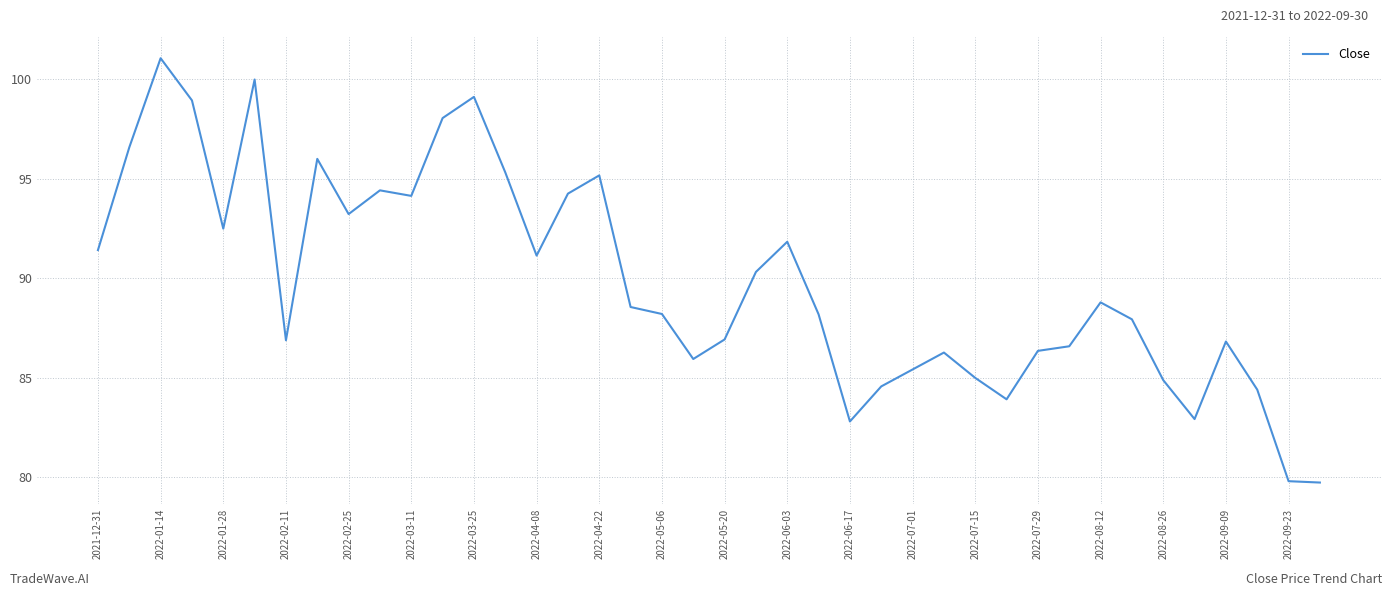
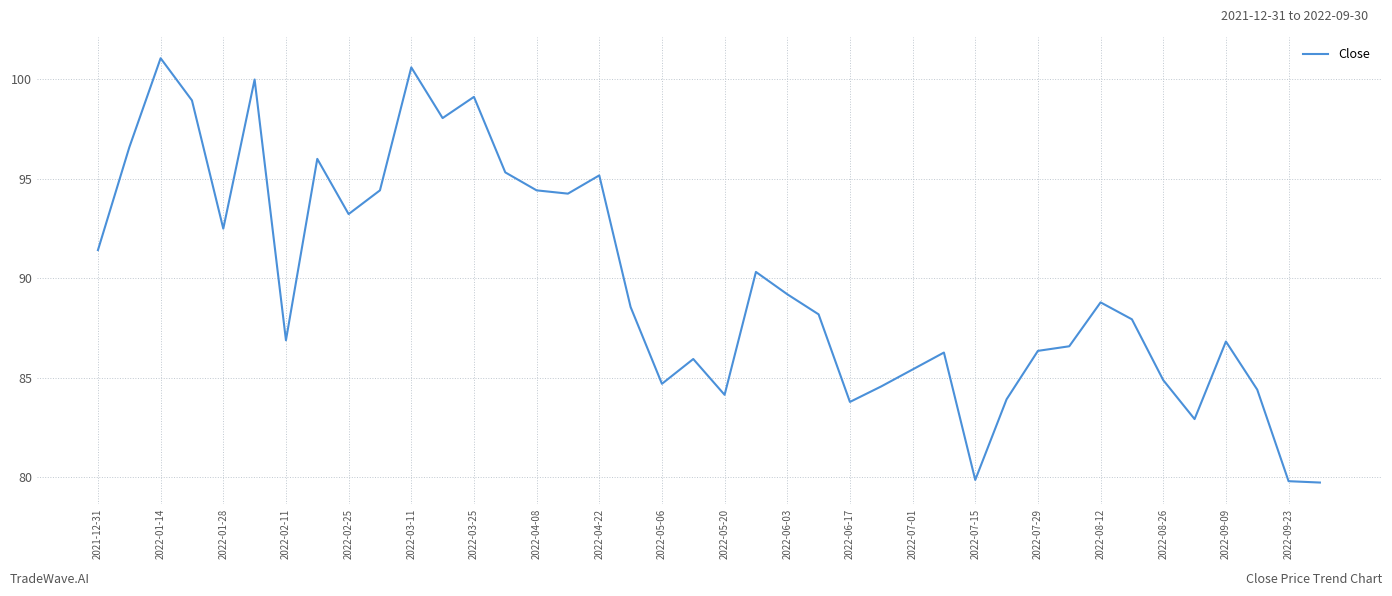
2022-03-11: 94.1 -> 100.6
2022-04-08: 91.1 -> 94.4
2022-05-06: 88.2 -> 84.7
2022-05-20: 86.9 -> 84.1
2022-06-03: 91.8 -> 89.2
2022-06-17: 82.8 -> 83.8
2022-07-15: 85.0 -> 79.9
